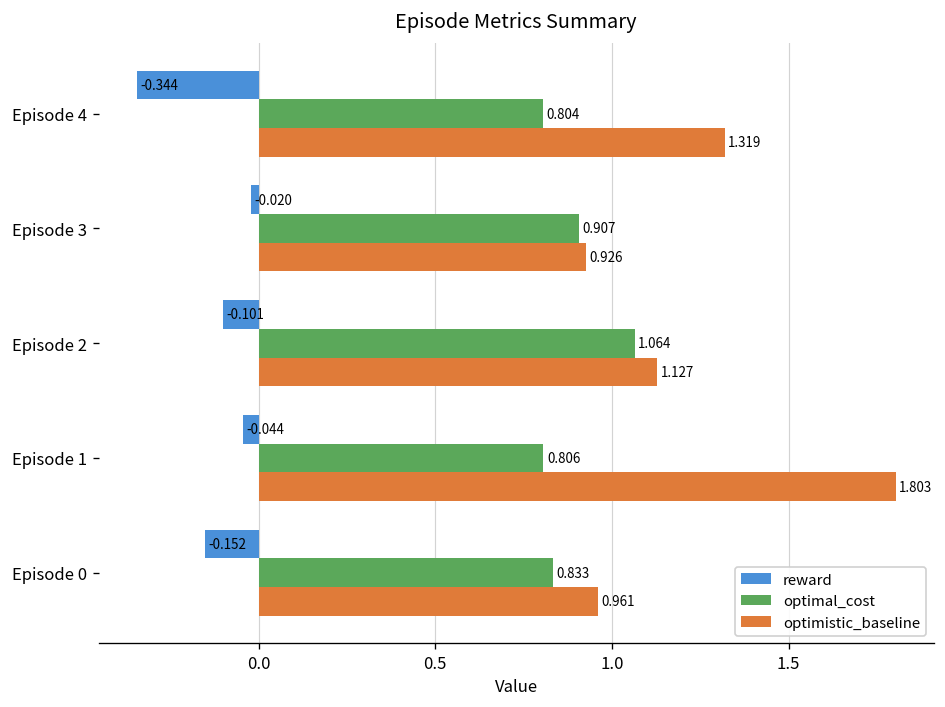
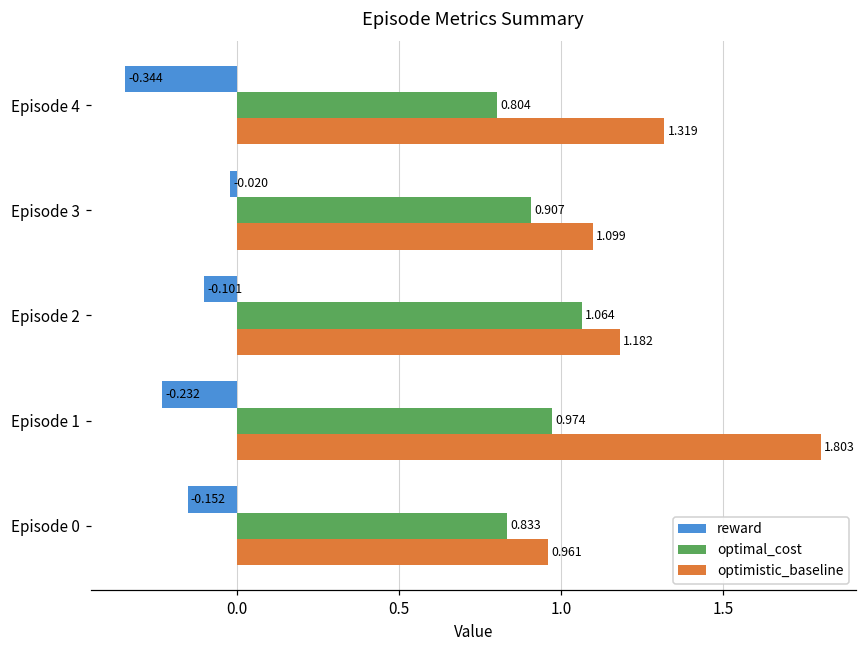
optimistic_baseline, Episode 3: 0.926 -> 1.099
optimistic_baseline, Episode 2: 1.127 -> 1.182
reward, Episode 1: -0.044 -> -0.232
optimal_cost, Episode 1: 0.806 -> 0.974
